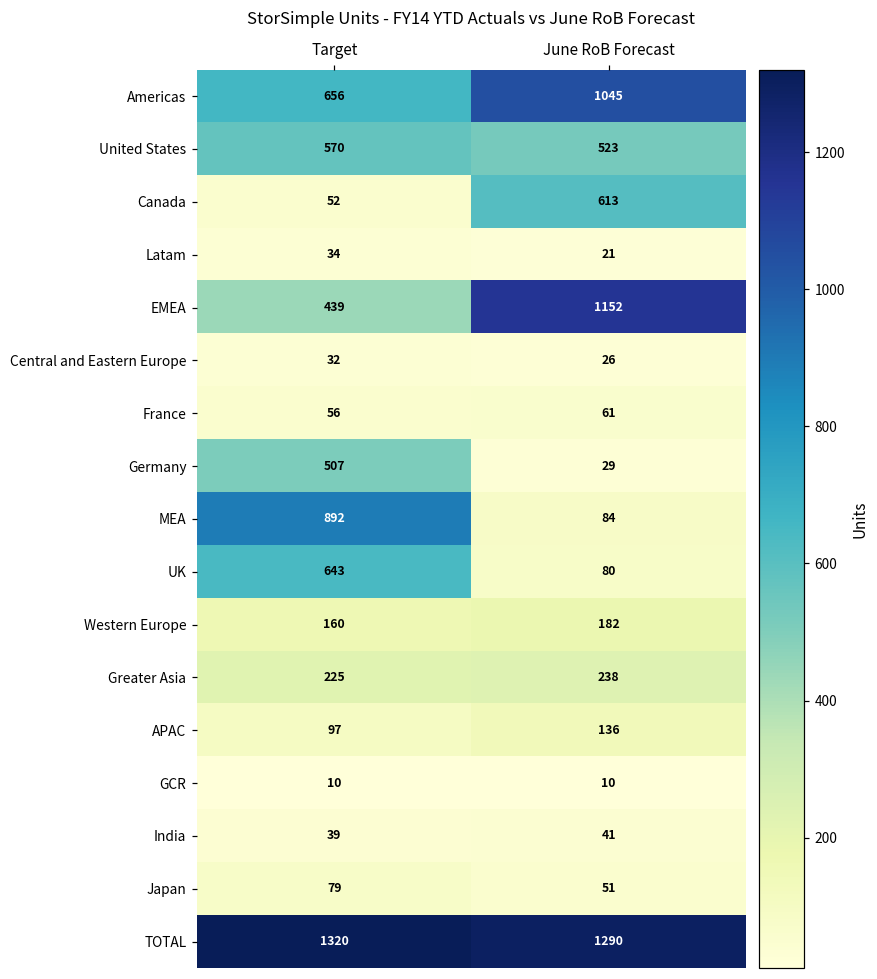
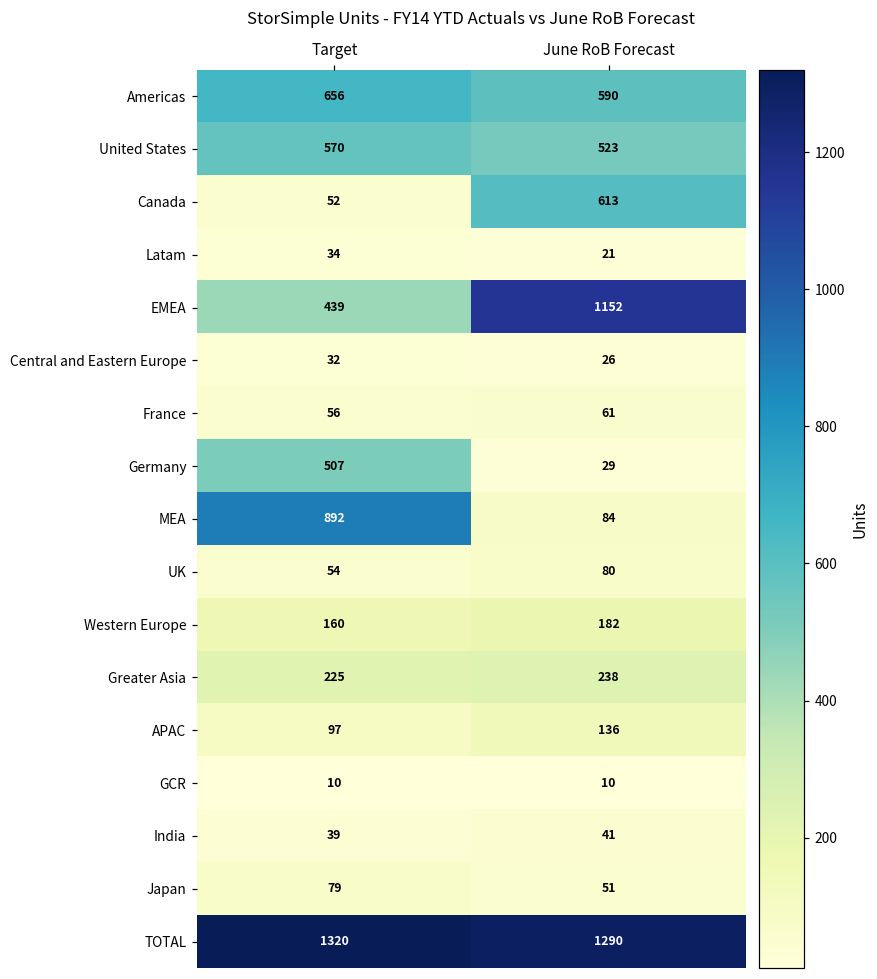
Americas, June RoB Forecast: 1045 -> 590
UK, Target: 643 -> 54
